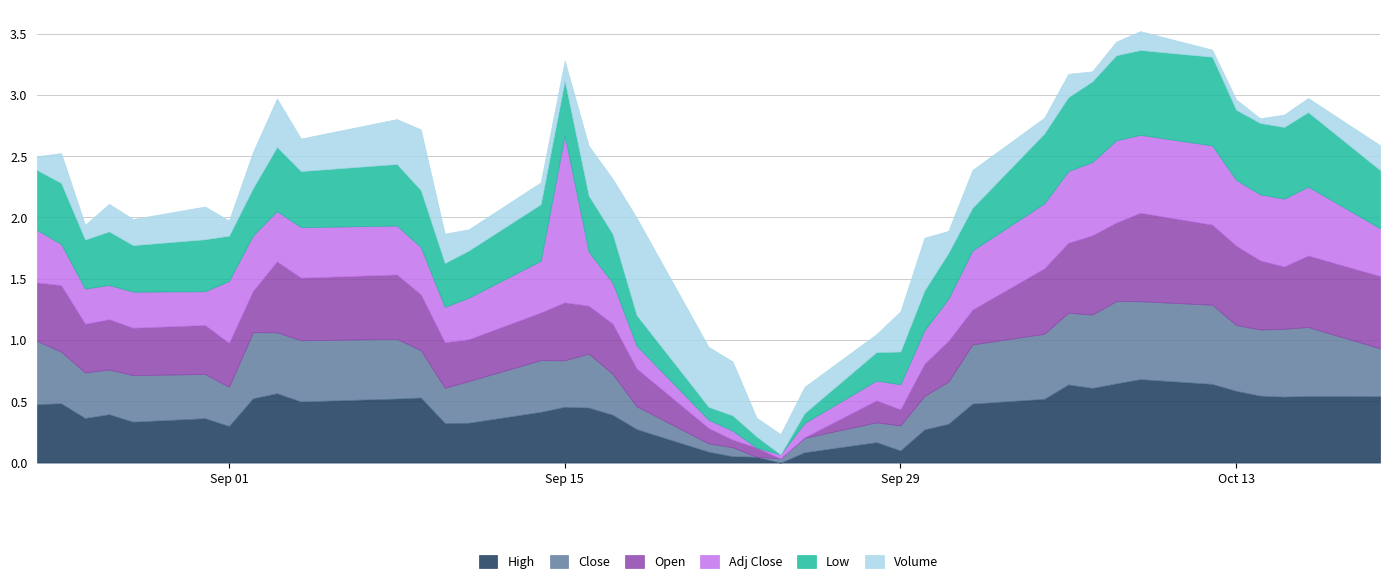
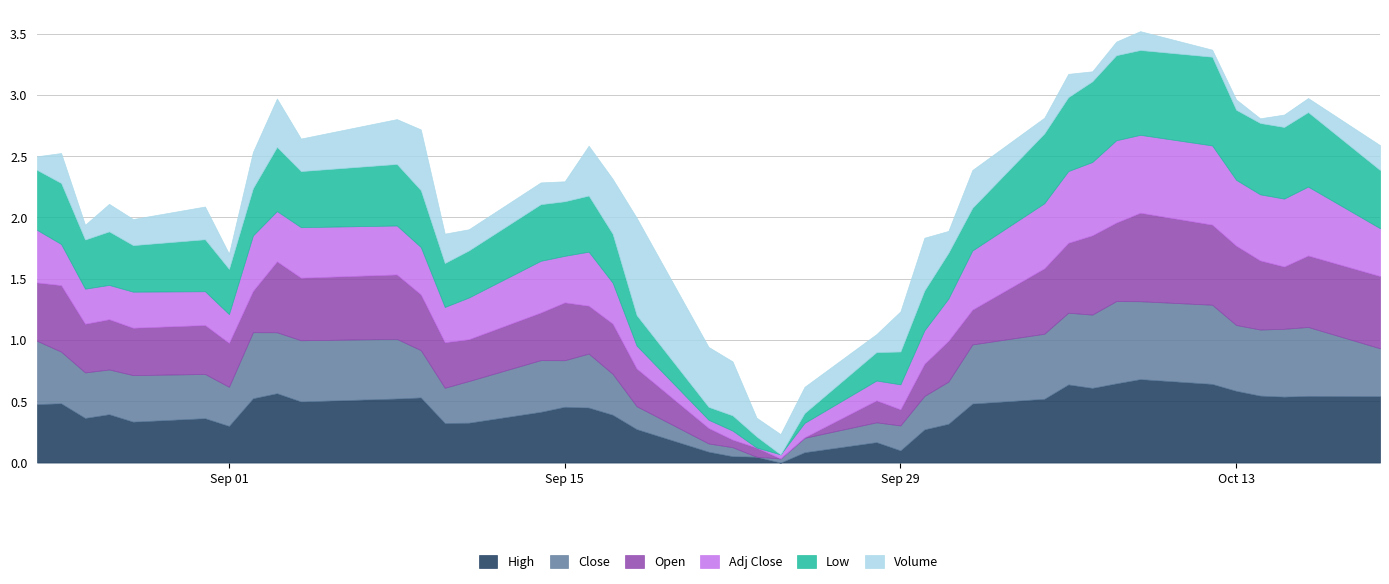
Adj Close, Sep 01: 0.50 -> 0.23
Adj Close, Sep 15: 1.37 -> 0.38
